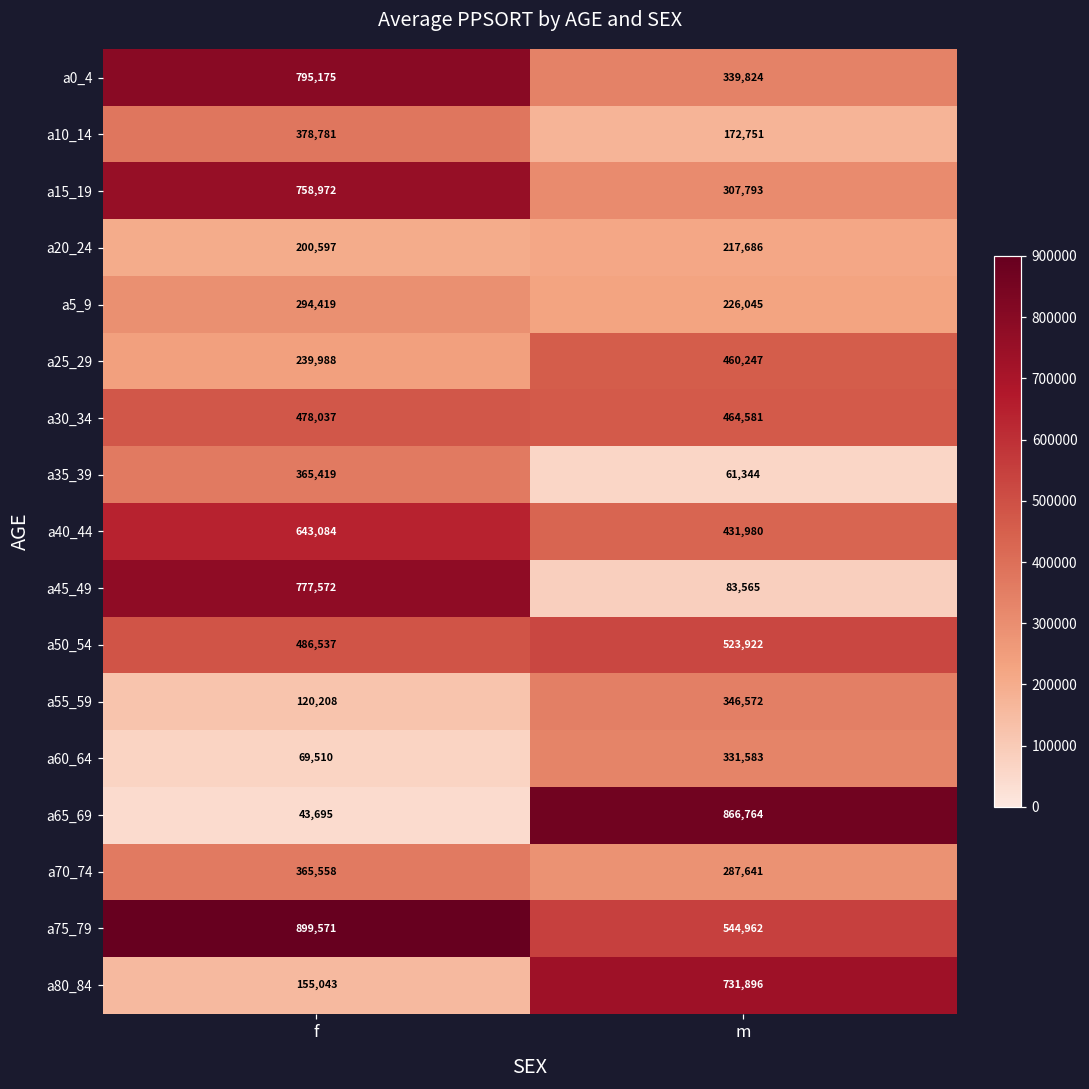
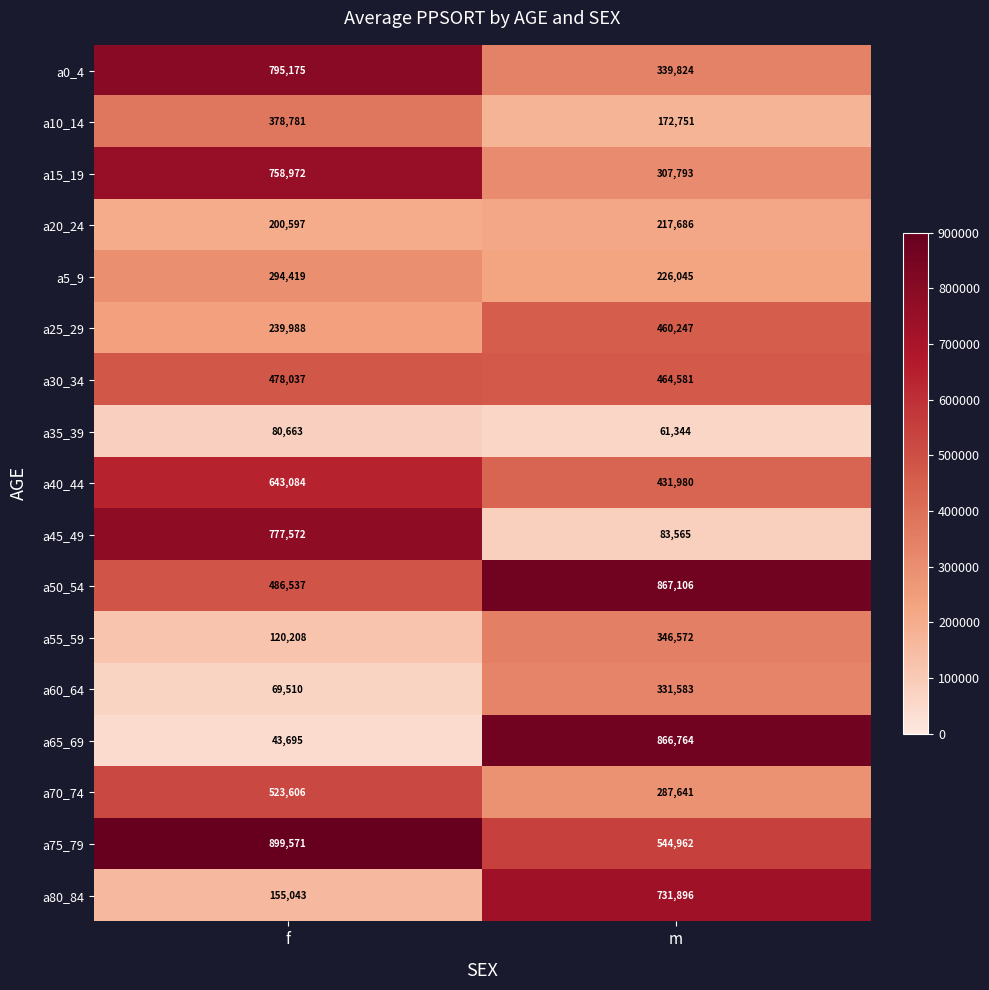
a35_39, f: 365,419 -> 80,663
a50_54, m: 523,922 -> 867,106
a70_74, f: 365,558 -> 523,606
